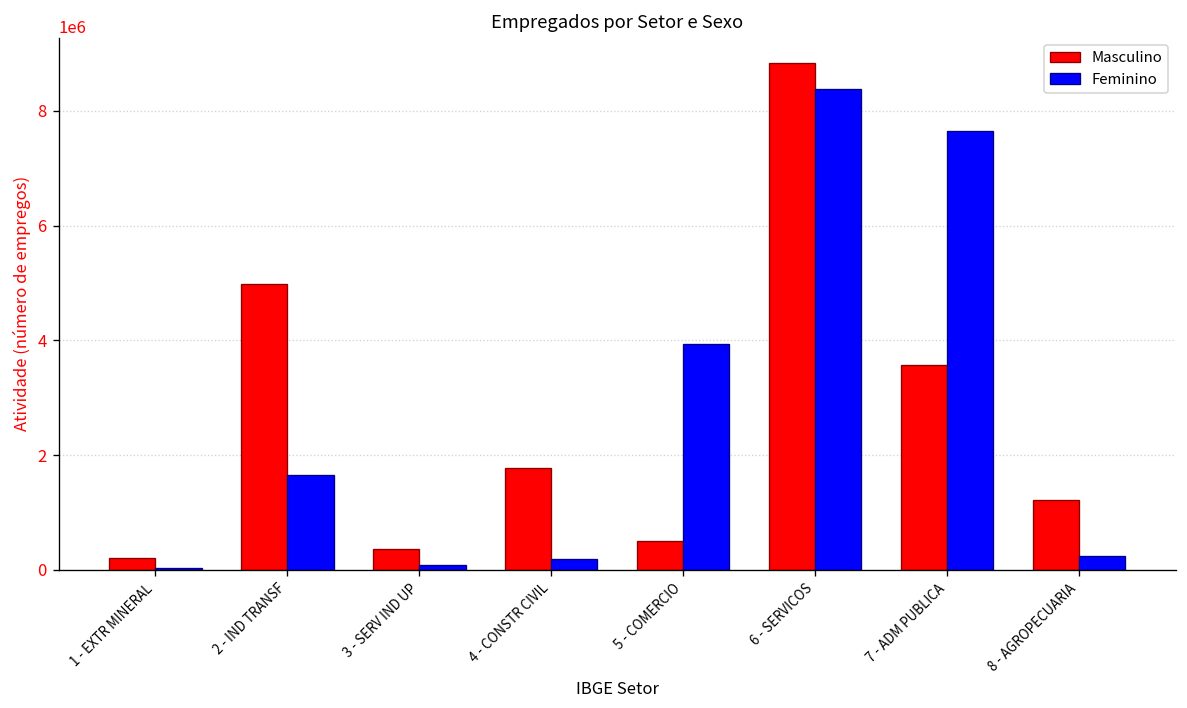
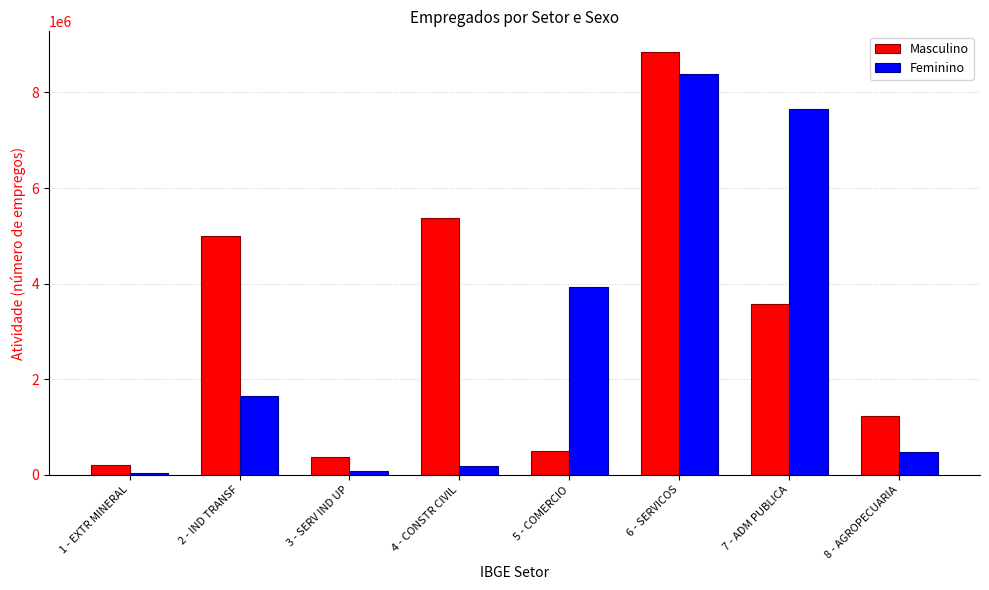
Masculino, 4 - CONSTR CIVIL: 1800000 -> 5400000
Feminino, 8 - AGROPECUARIA: 200000 -> 500000
